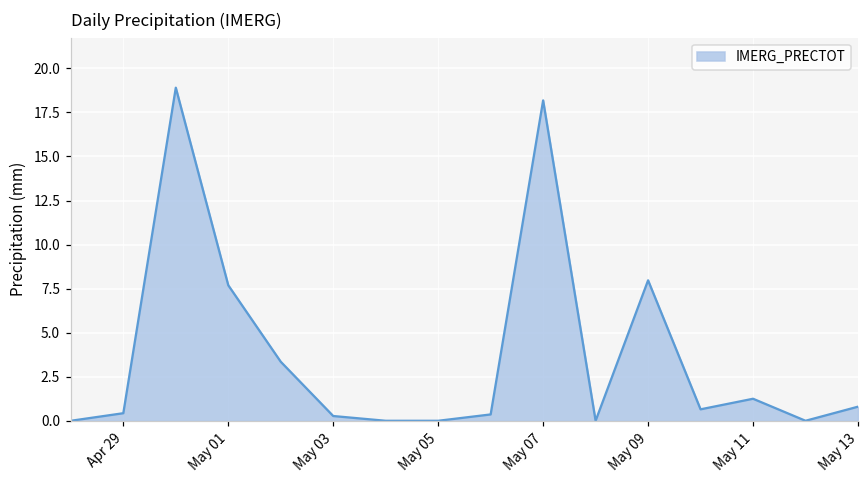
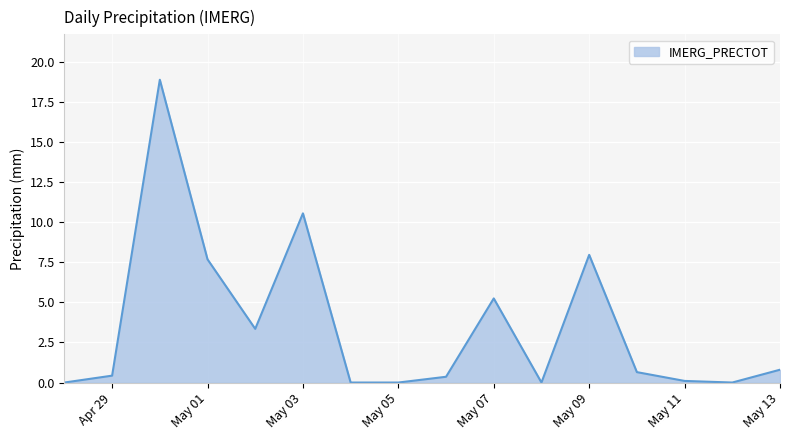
May 03: 0.3 -> 10.6
May 07: 18.2 -> 5.3
May 11: 1.3 -> 0.1
